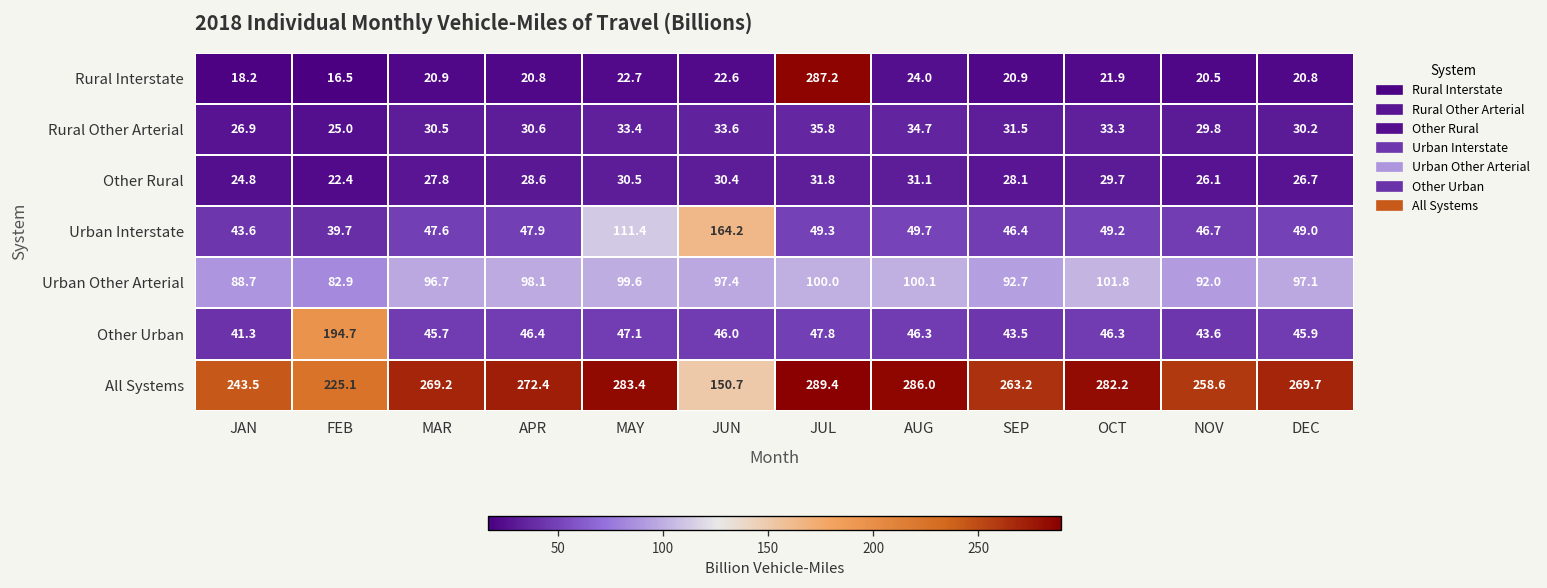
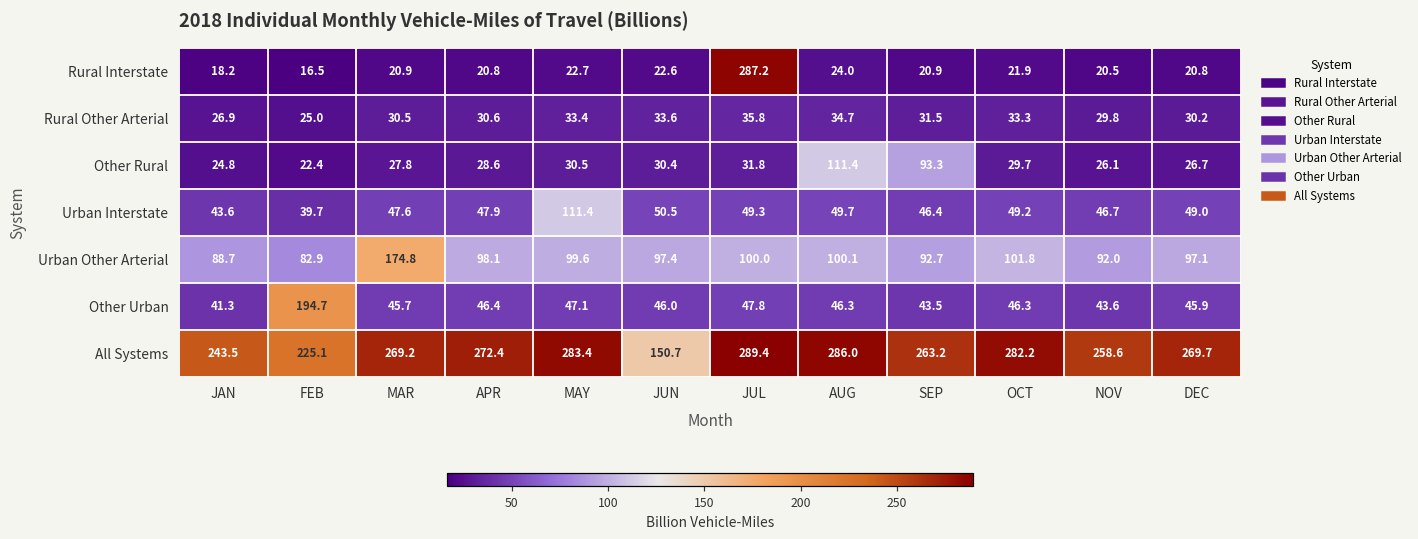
Other Rural, AUG: 31.1 -> 111.4
Other Rural, SEP: 28.1 -> 93.3
Urban Interstate, JUN: 164.2 -> 50.5
Urban Other Arterial, MAR: 96.7 -> 174.8
